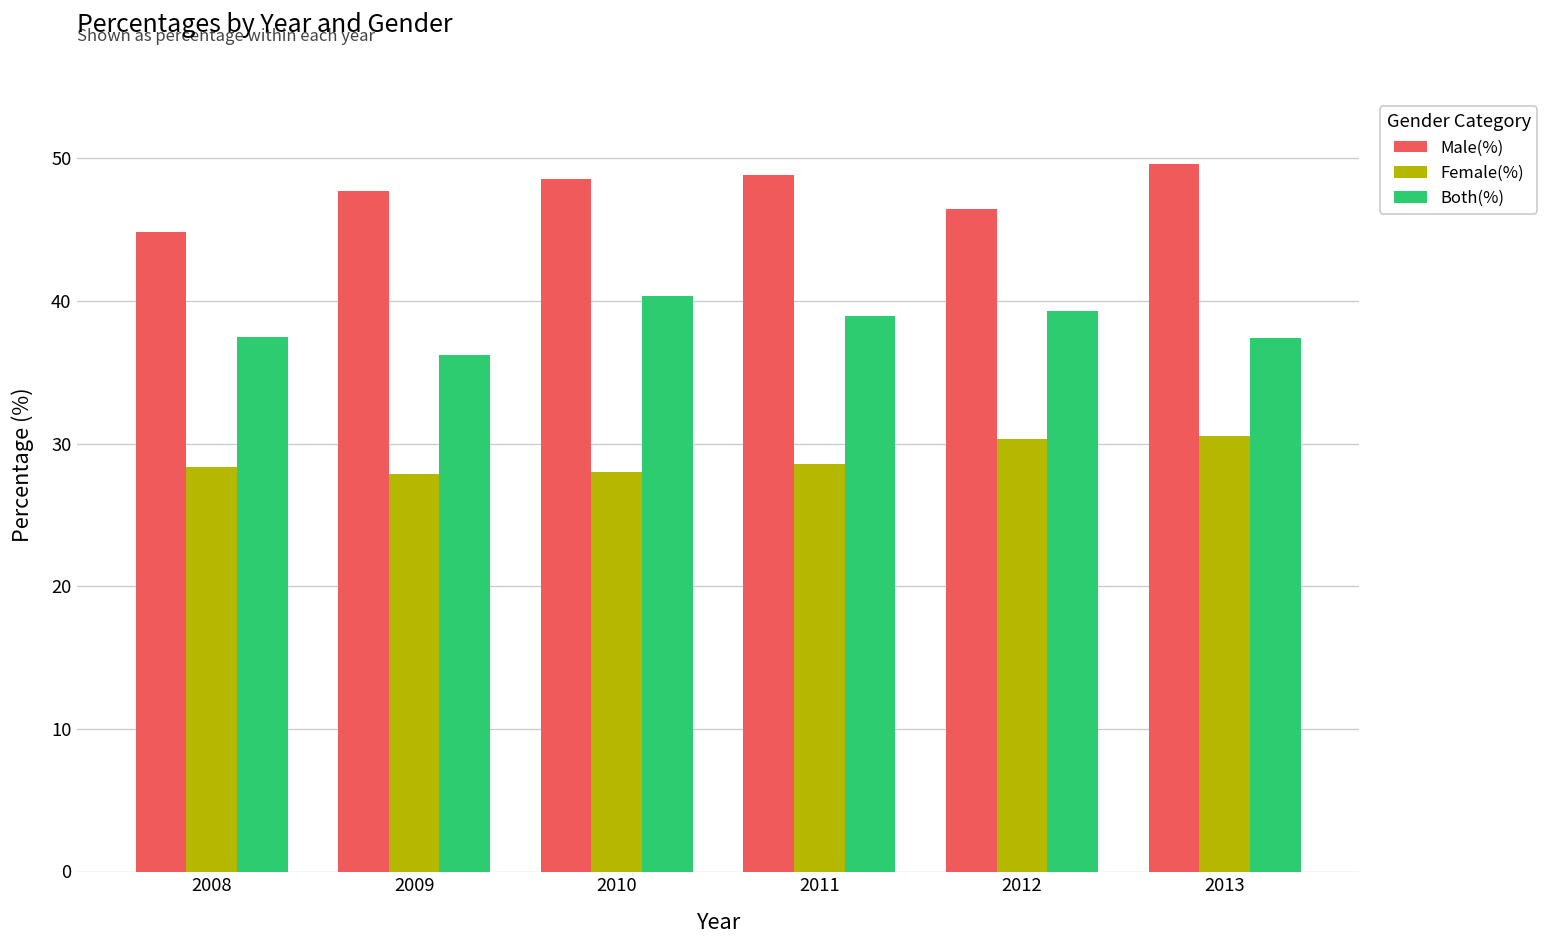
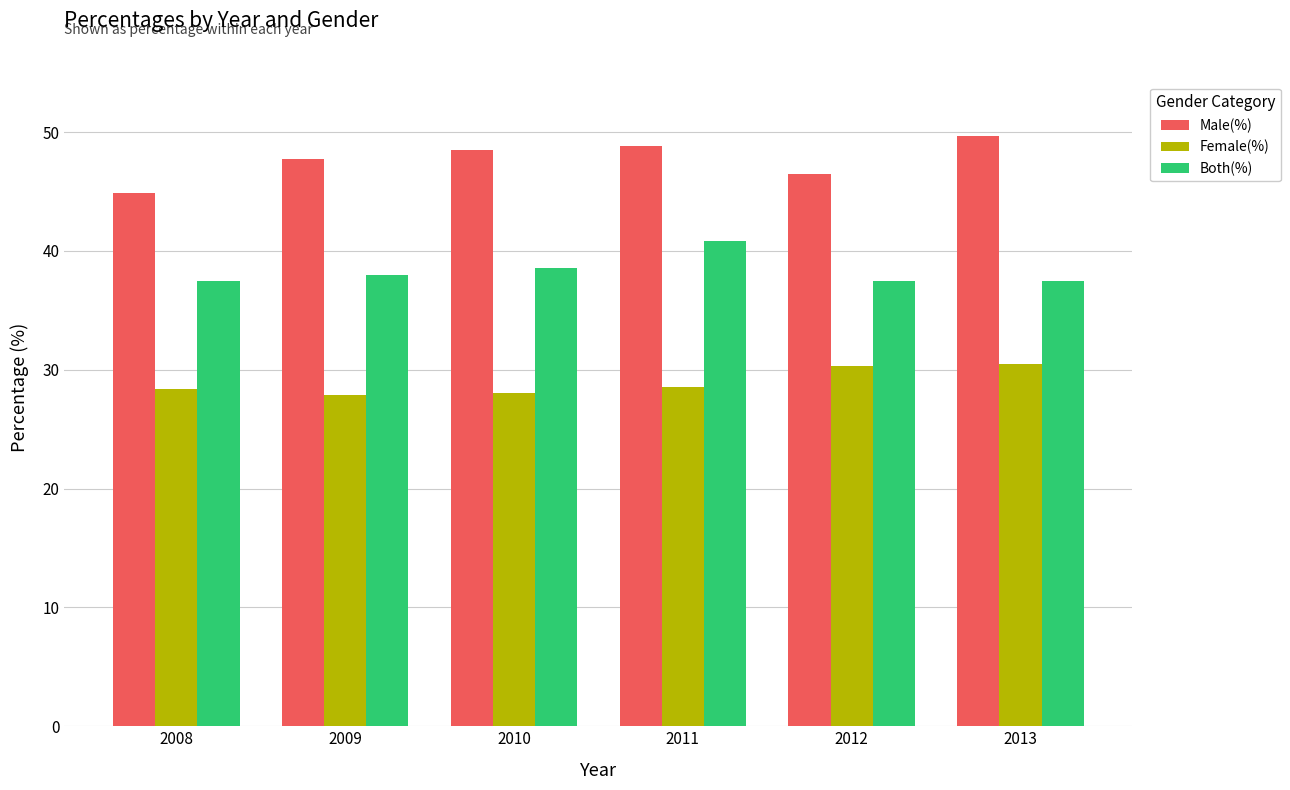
Both(%), 2009: 36.2 -> 38.0
Both(%), 2010: 40.4 -> 38.5
Both(%), 2011: 39.0 -> 40.9
Both(%), 2012: 39.3 -> 37.5
